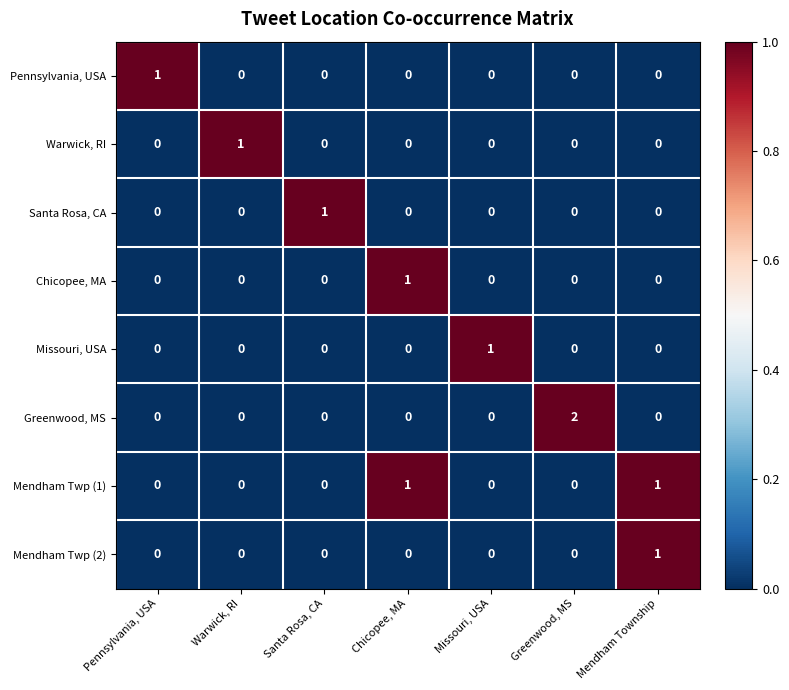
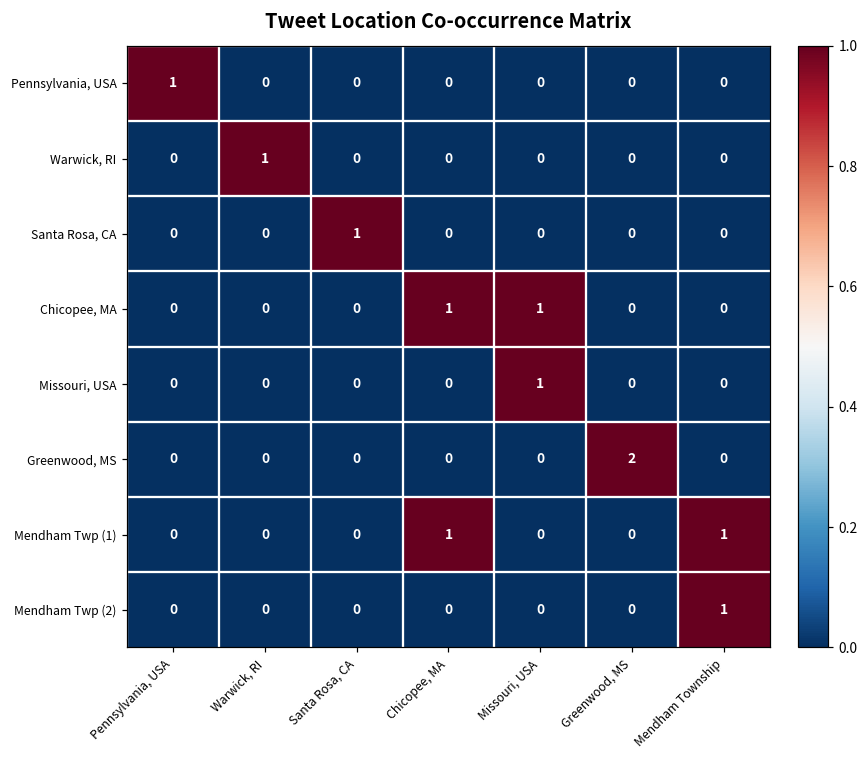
Chicopee, MA, Missouri, USA: 0 -> 1
